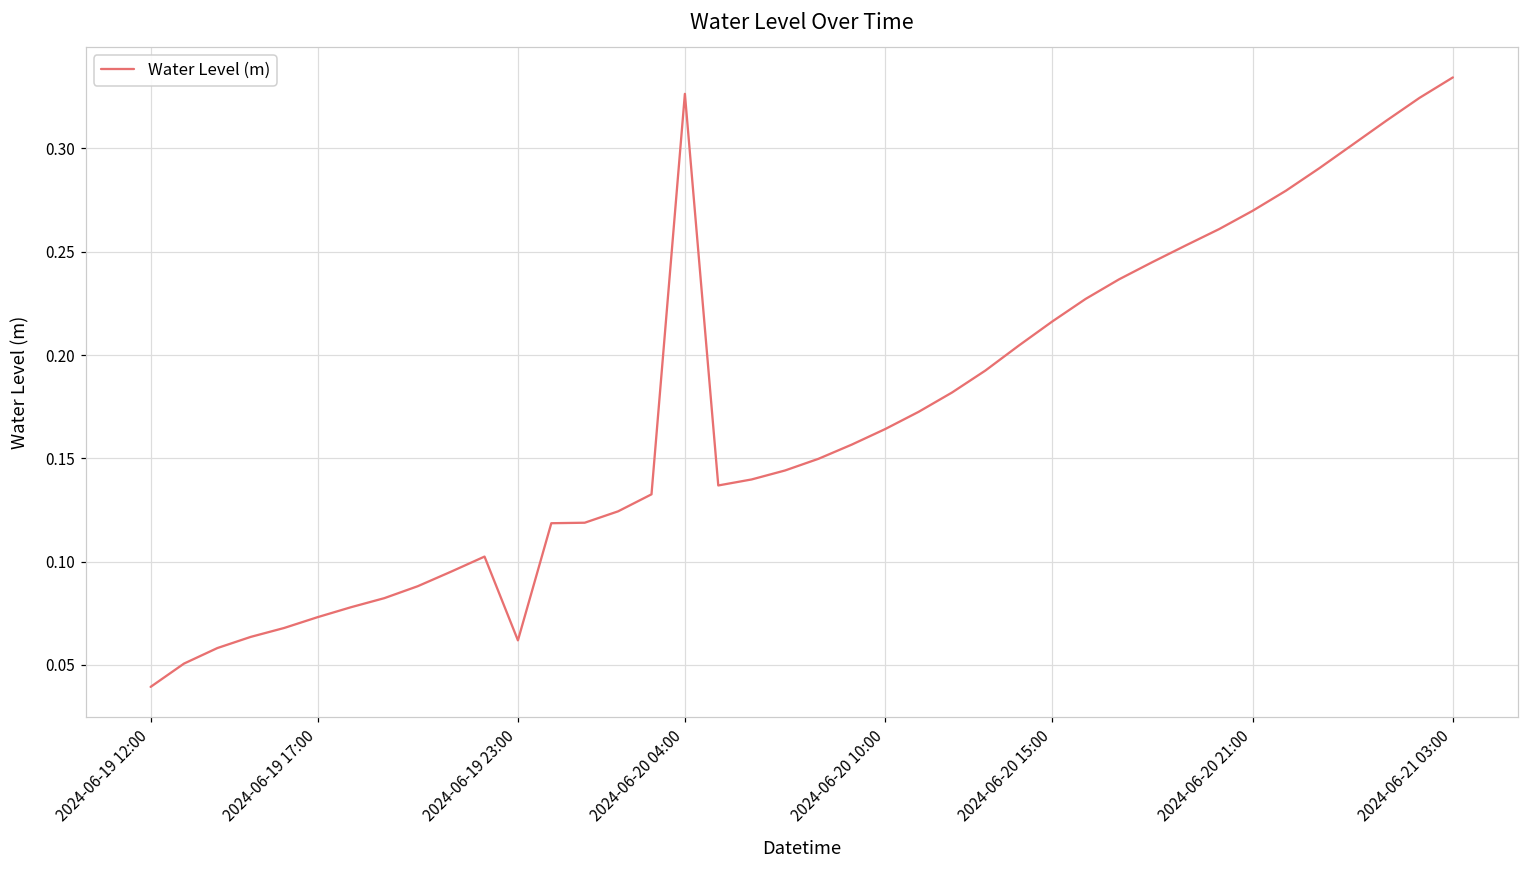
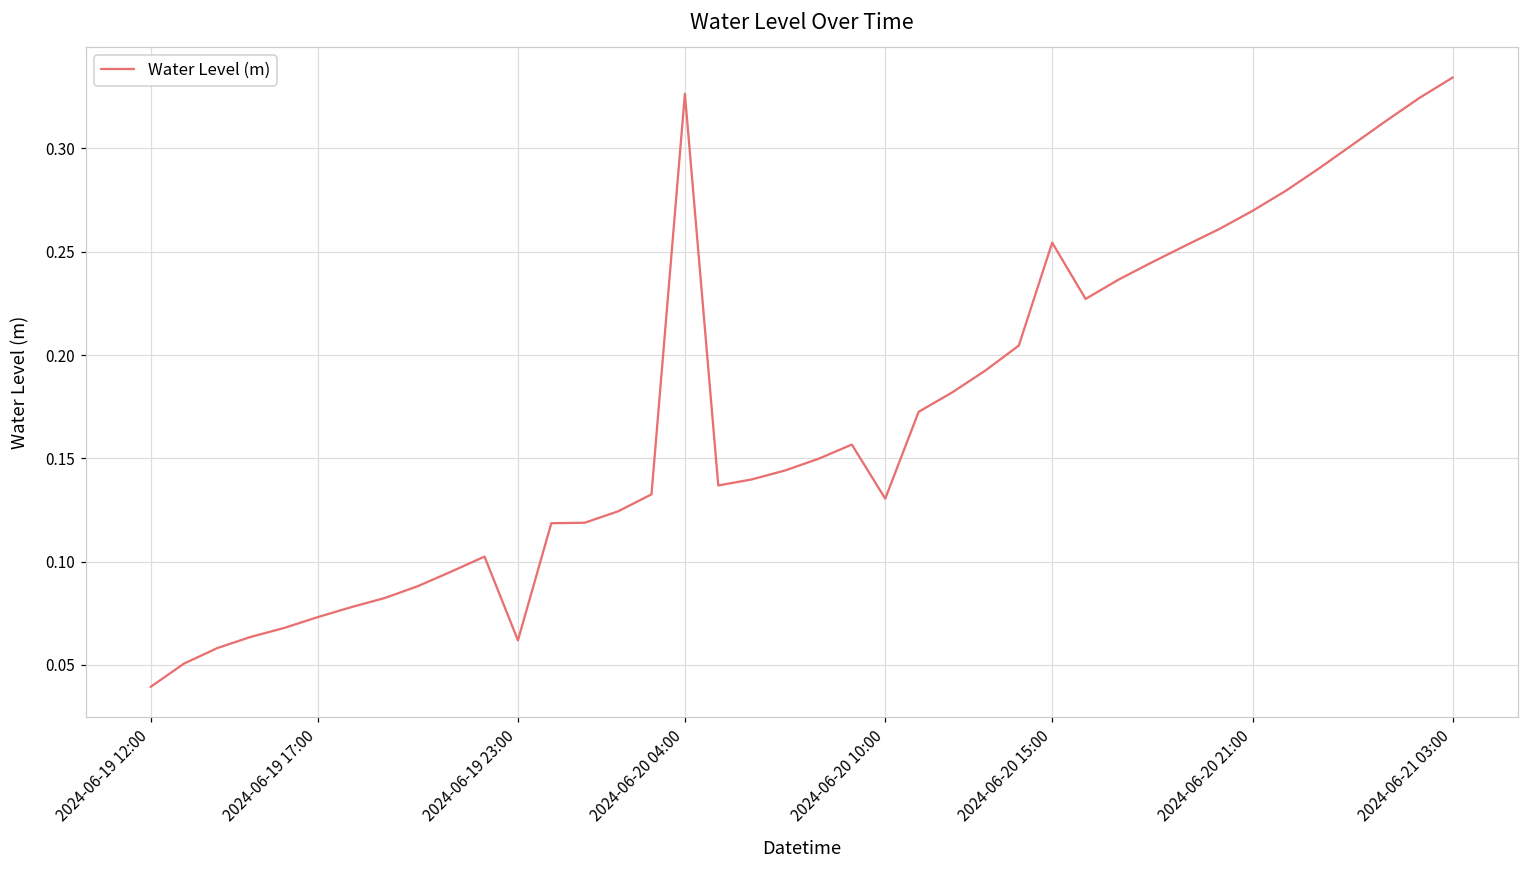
2024-06-20 10:00: 0.164 -> 0.130
2024-06-20 15:00: 0.216 -> 0.254
